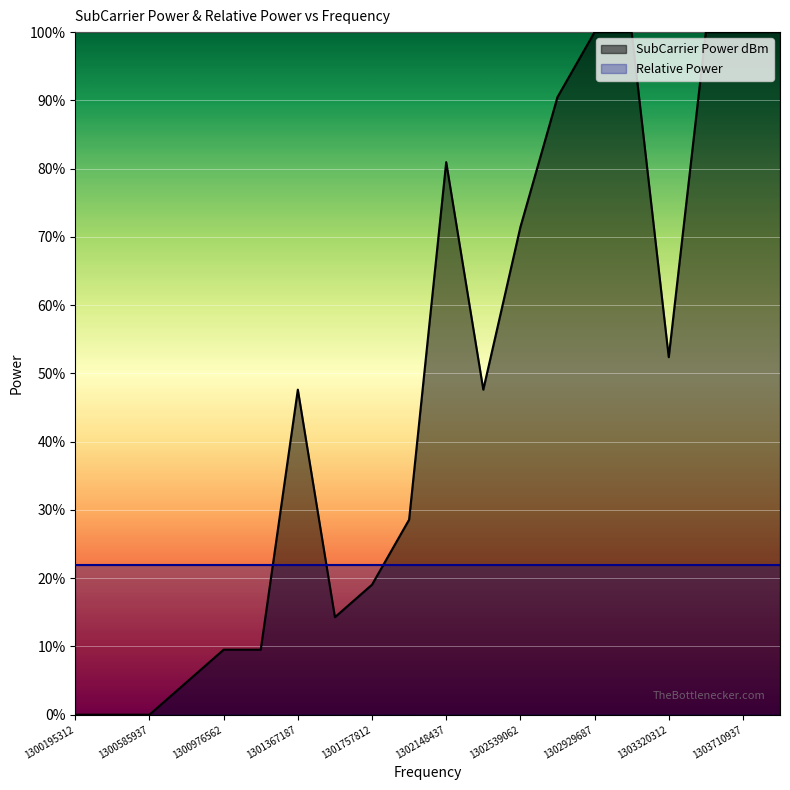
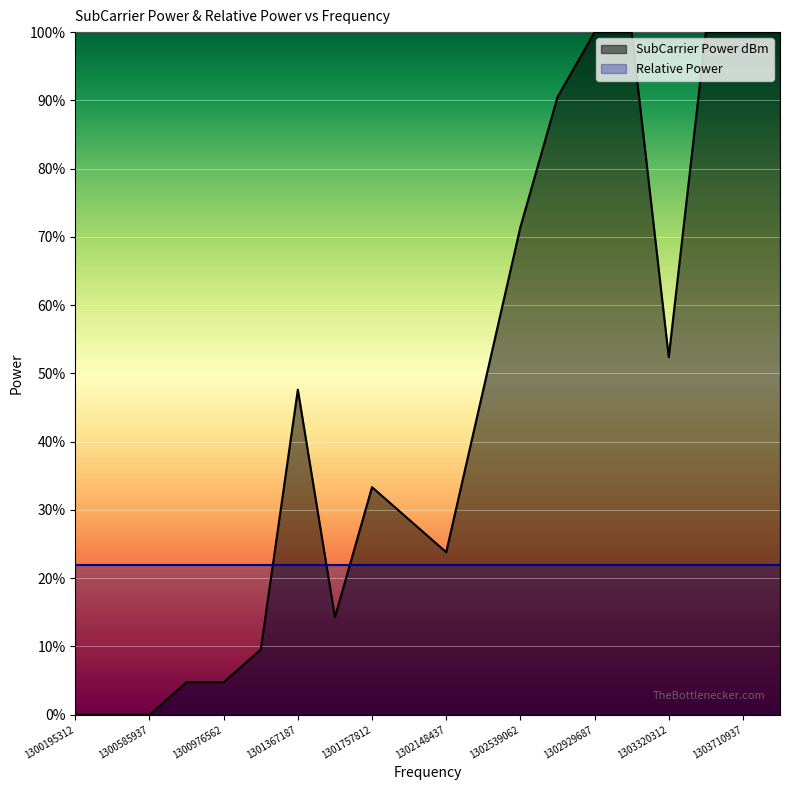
SubCarrier Power dBm, 1300976562: 10% -> 5%
SubCarrier Power dBm, 1301757812: 19% -> 33%
SubCarrier Power dBm, 1302148437: 81% -> 24%
